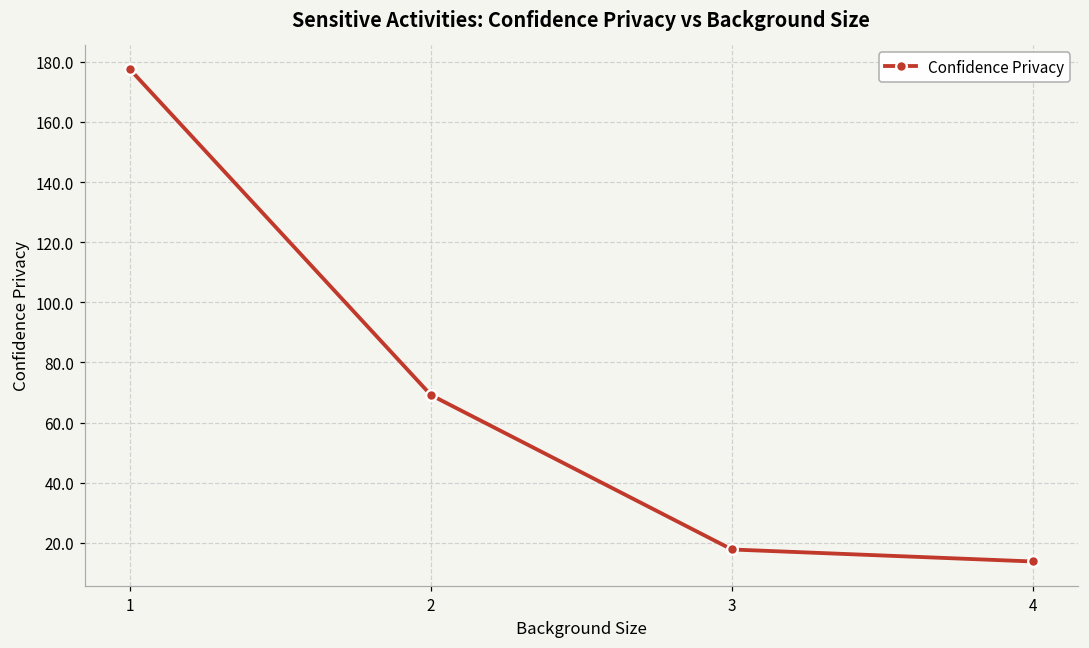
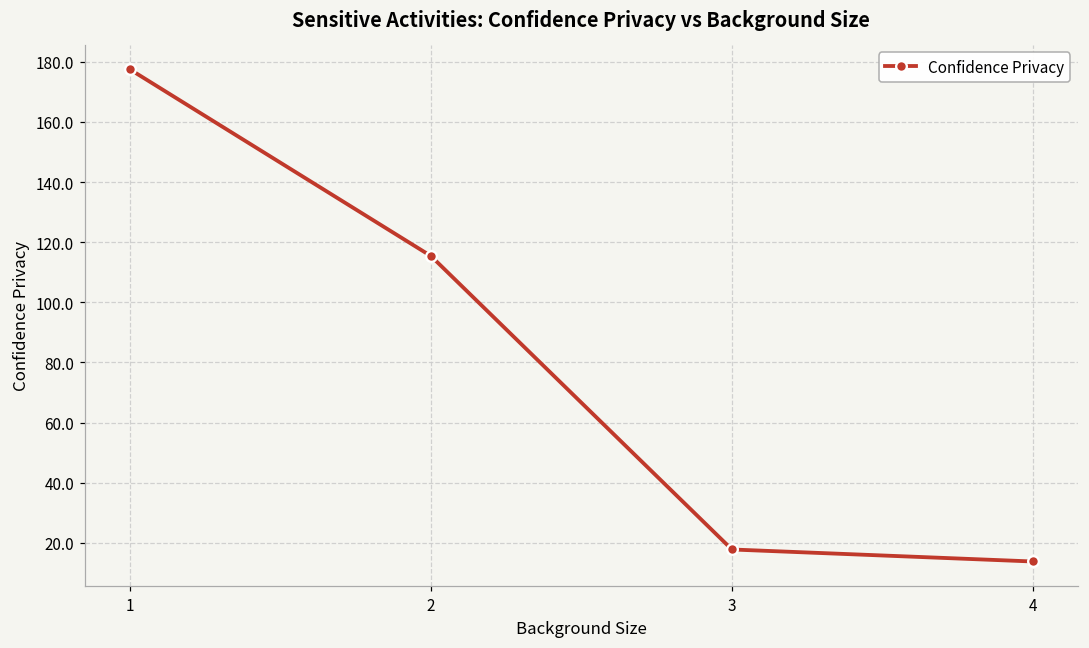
2: 69 -> 115
